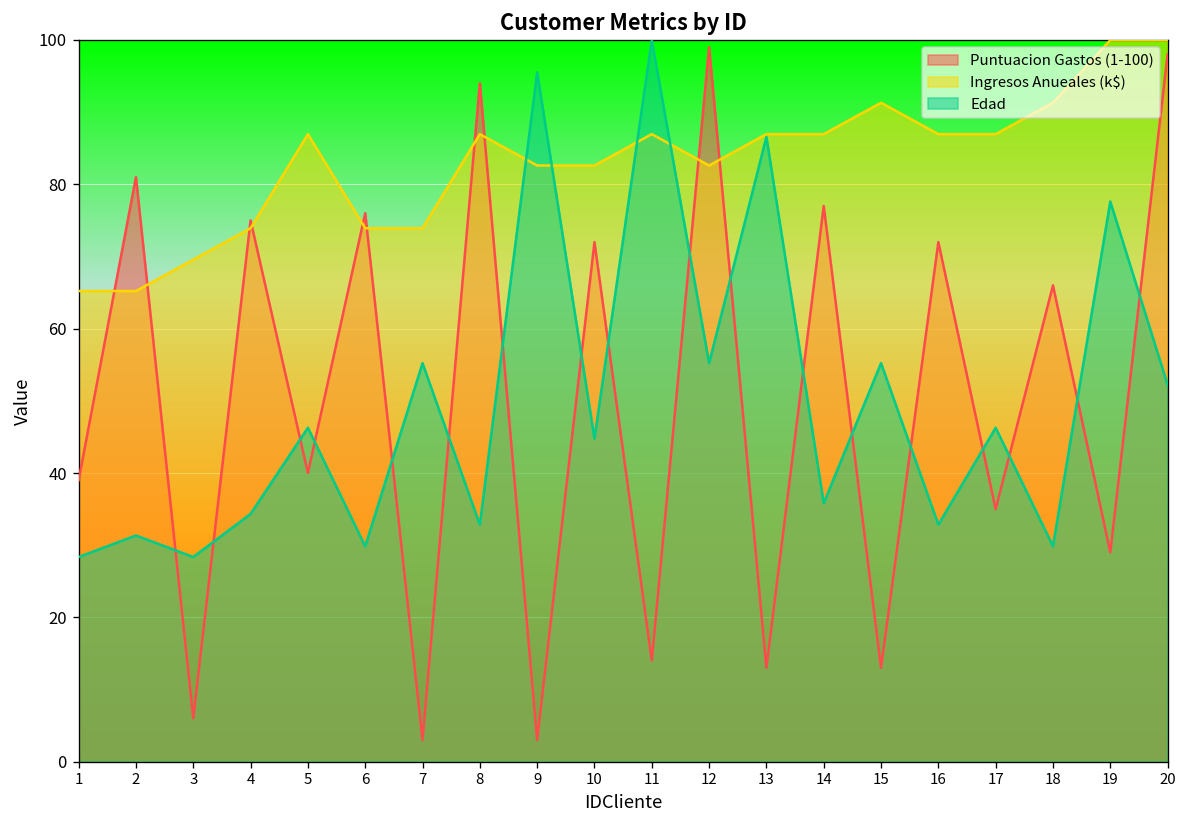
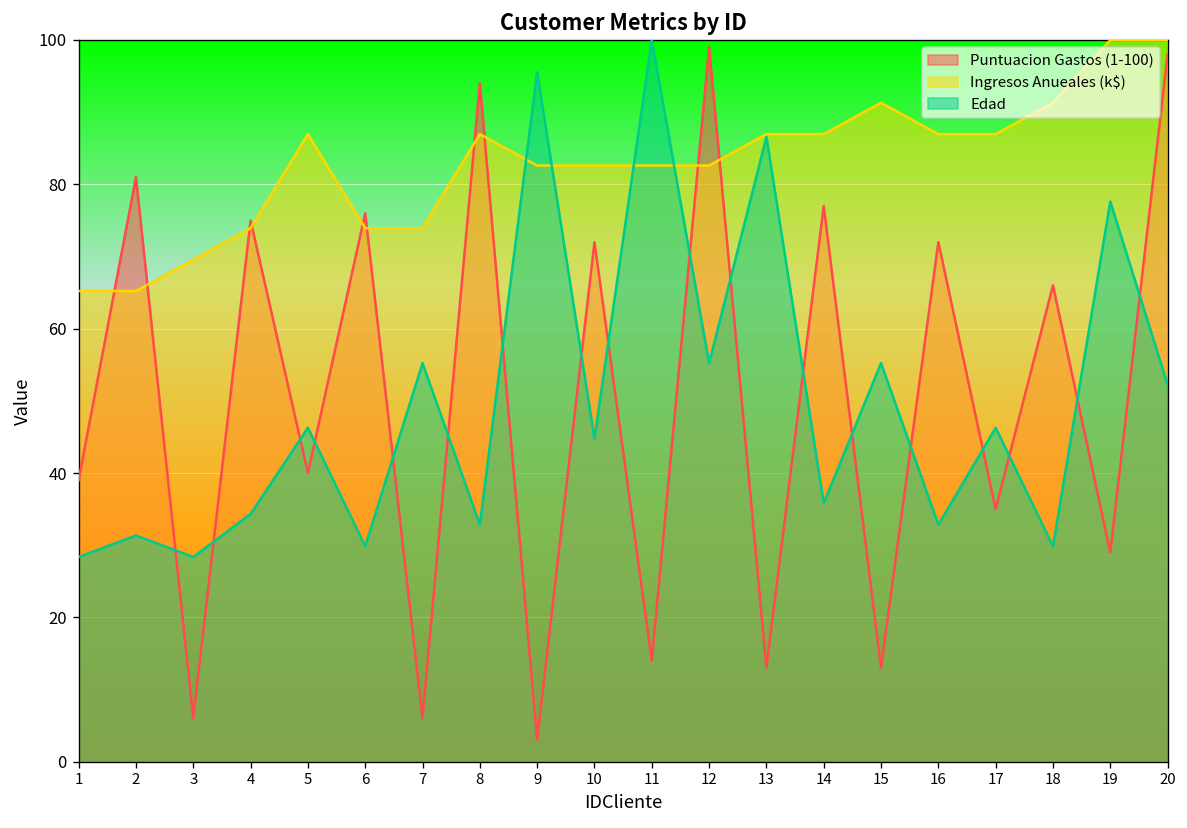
Puntuacion Gastos (1-100), 7: 3 -> 6
Ingresos Anueales (k$), 11: 87 -> 83
